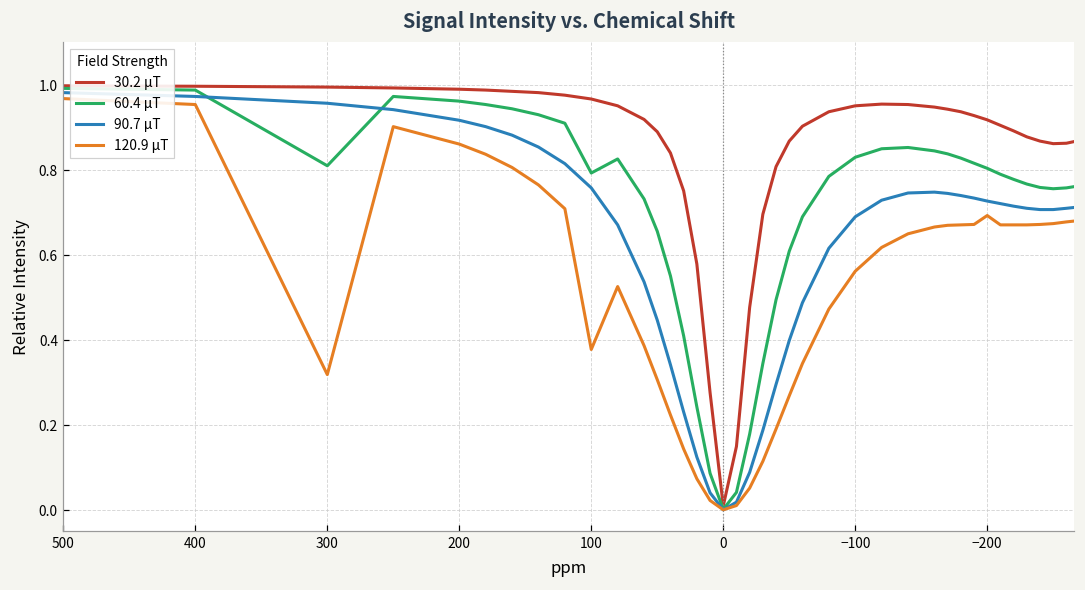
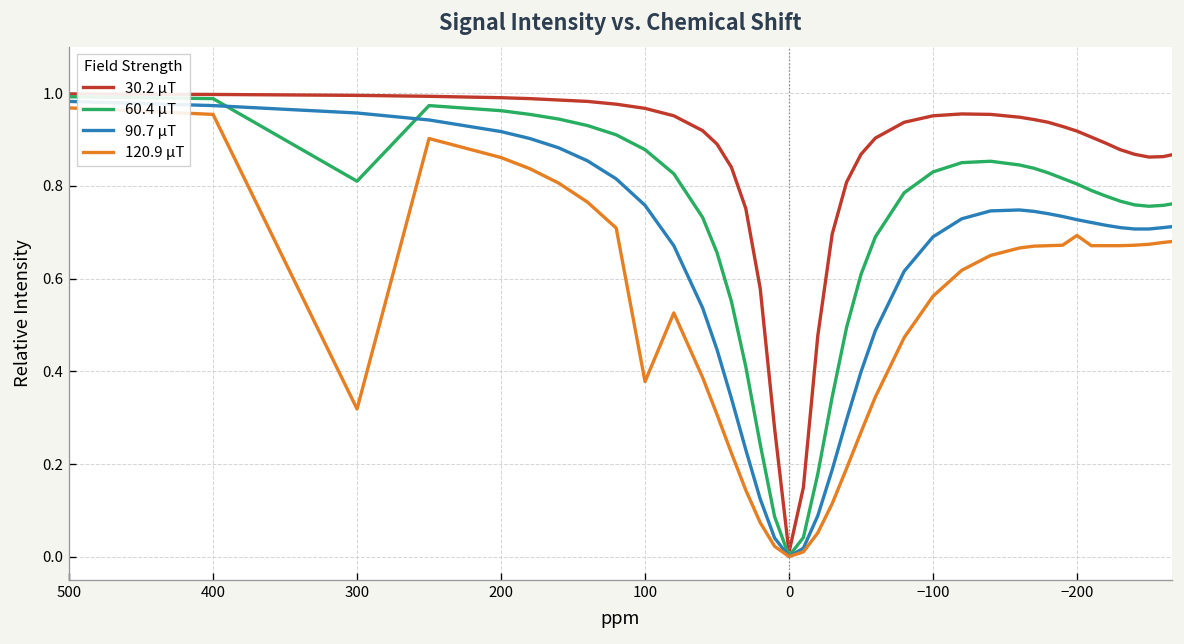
60.4 μT, 100: 0.79 -> 0.88
